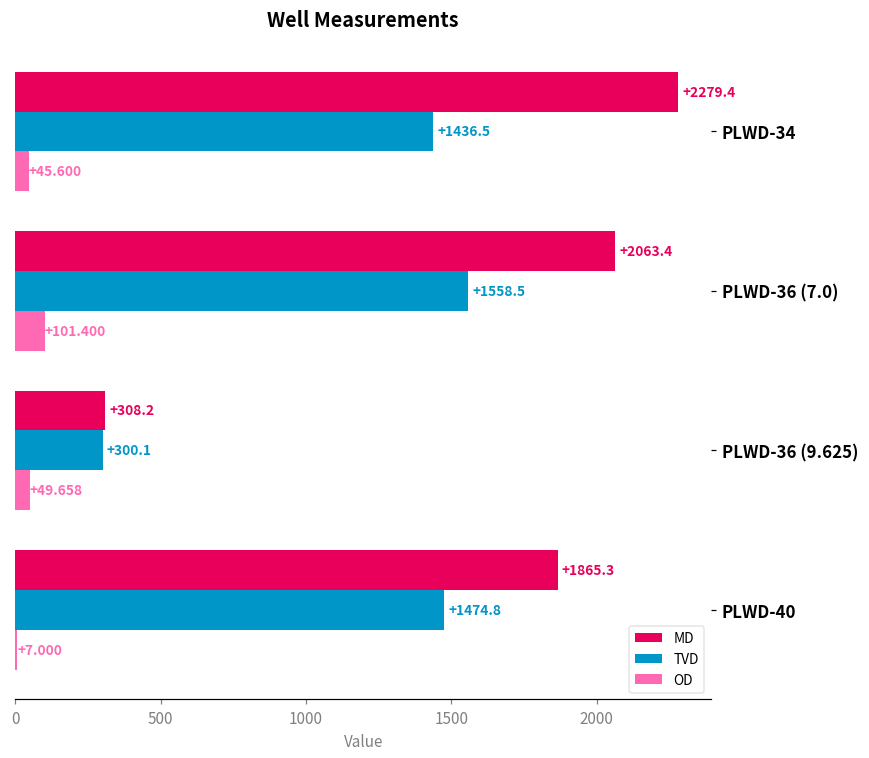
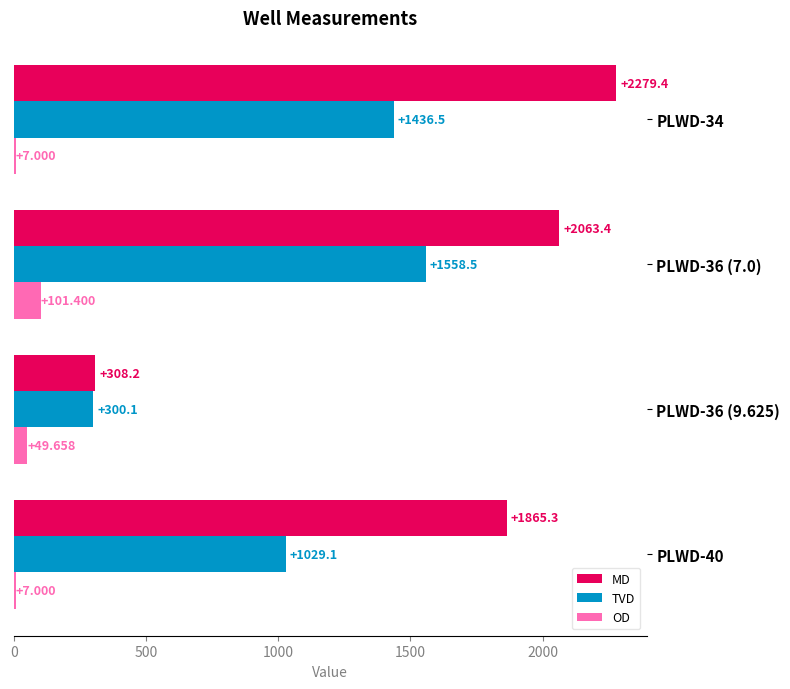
OD, PLWD-34: +45.600 -> +7.000
TVD, PLWD-40: +1474.8 -> +1029.1
